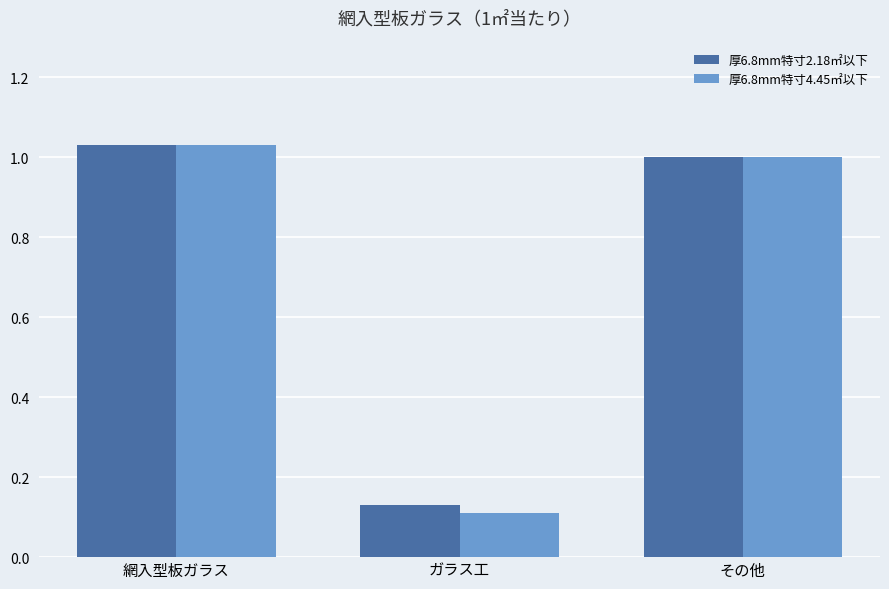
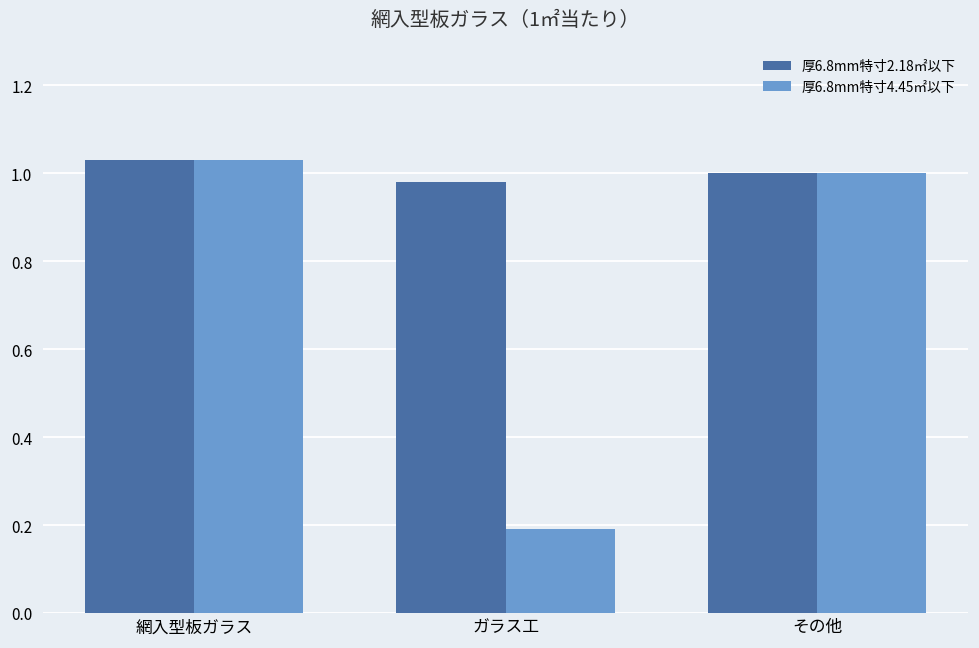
厚6.8mm特寸2.18㎡以下, ガラス工: 0.13 -> 0.98
厚6.8mm特寸4.45㎡以下, ガラス工: 0.11 -> 0.19
